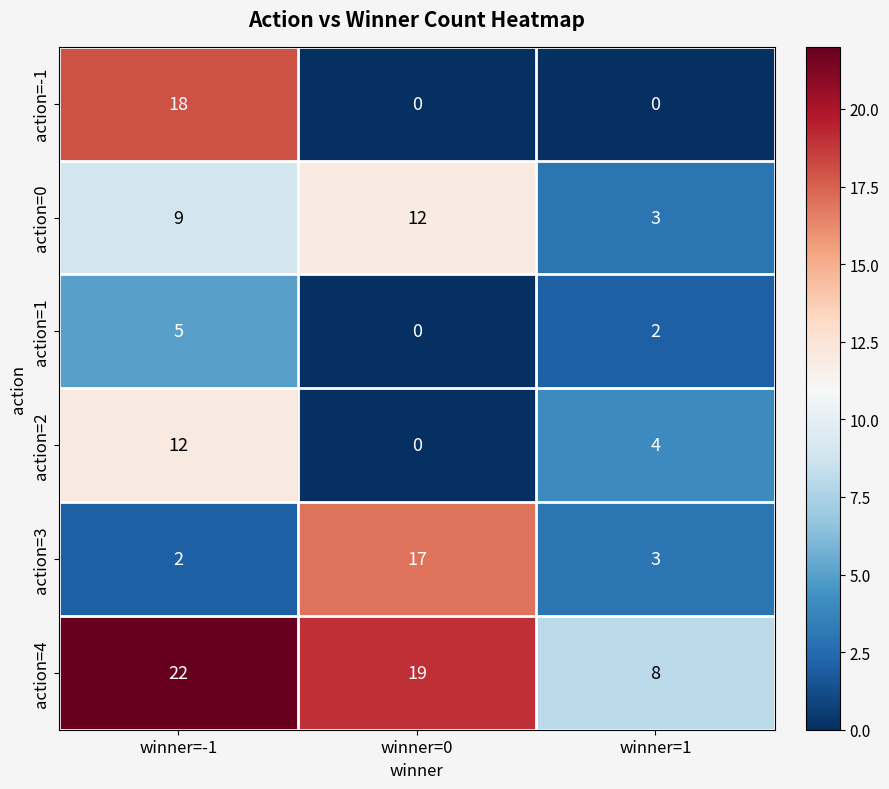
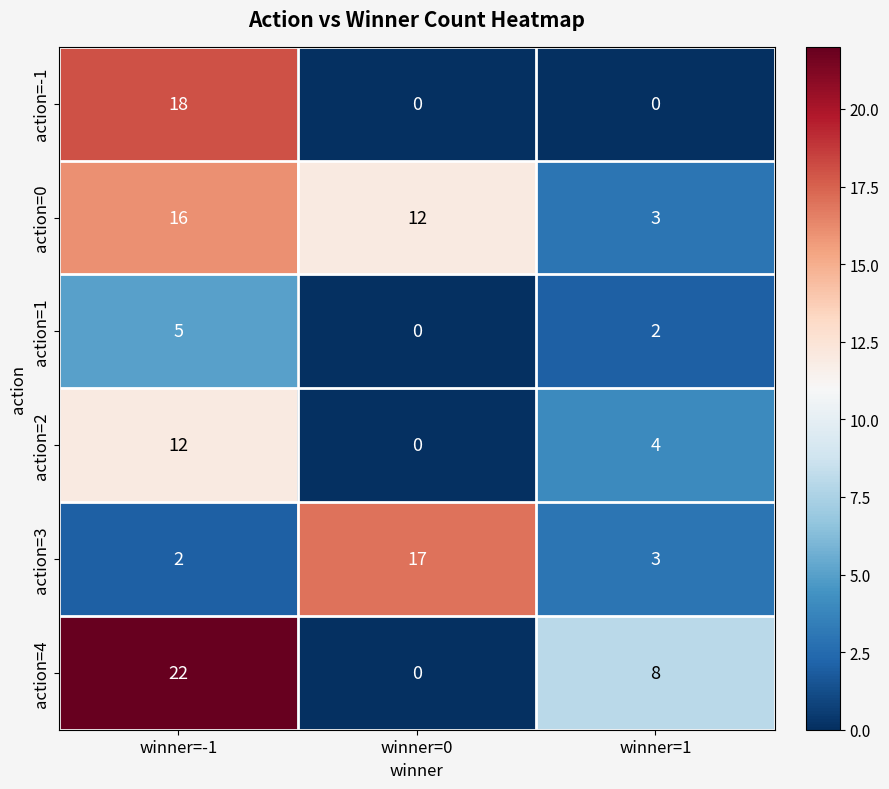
action=0, winner=-1: 9 -> 16
action=4, winner=0: 19 -> 0
